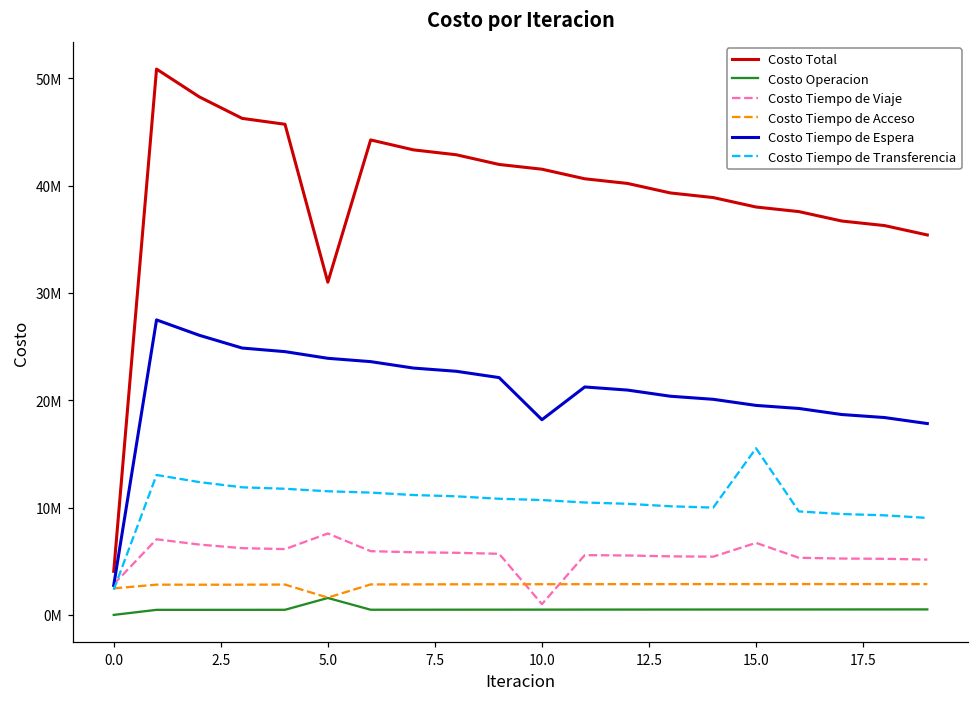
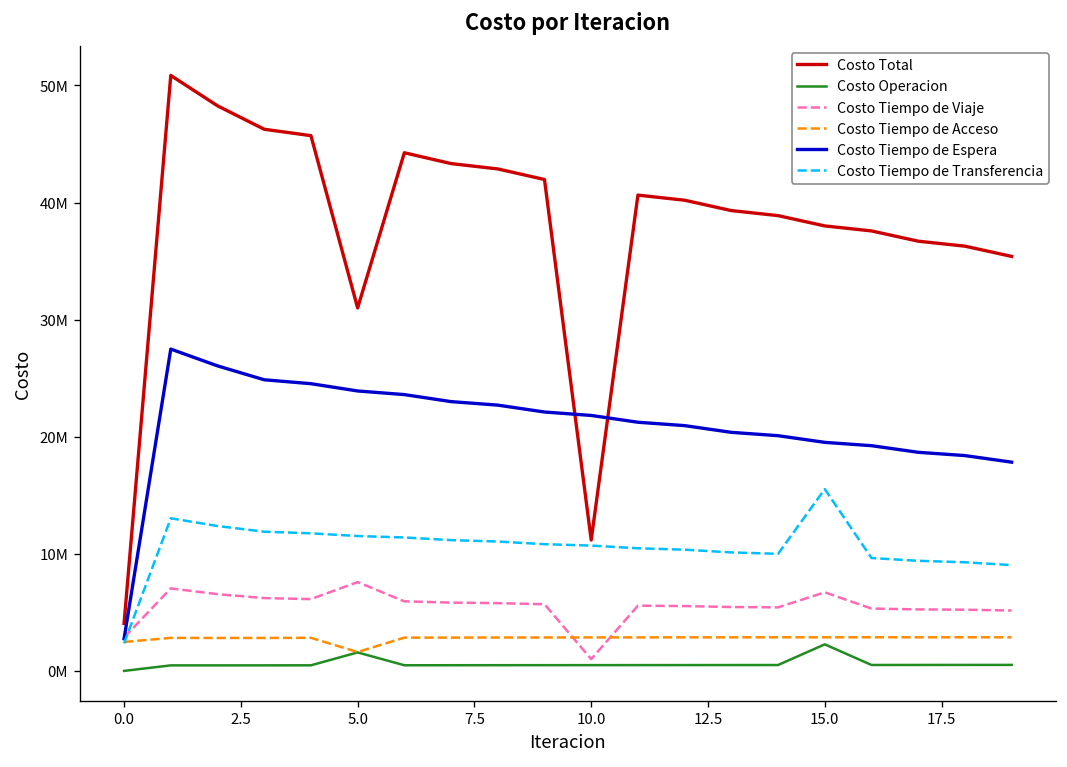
Costo Total, 10.0: 42000000 -> 11000000
Costo Tiempo de Espera, 10.0: 18000000 -> 22000000
Costo Operacion, 15.0: 1000000 -> 2000000
